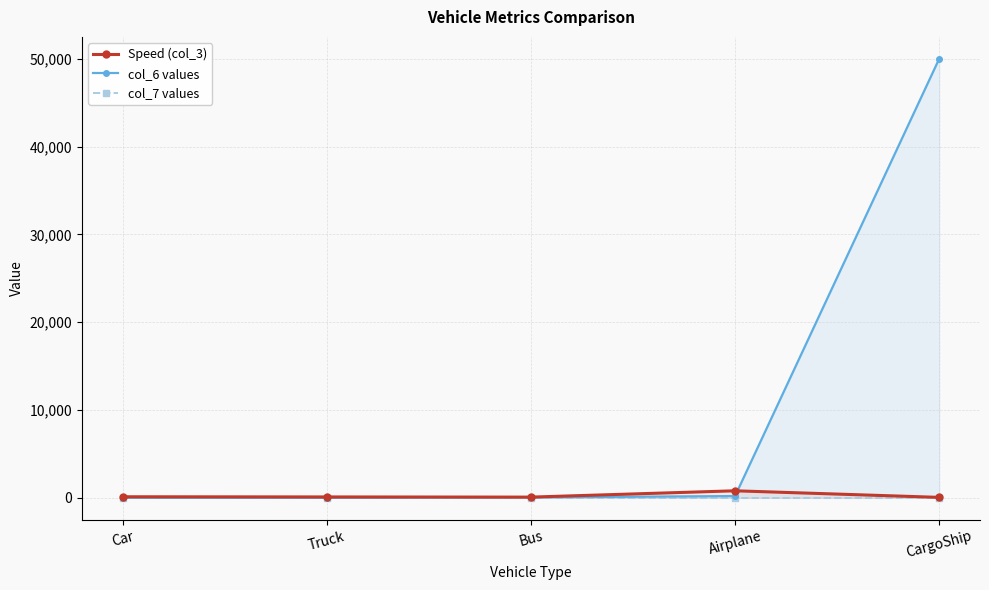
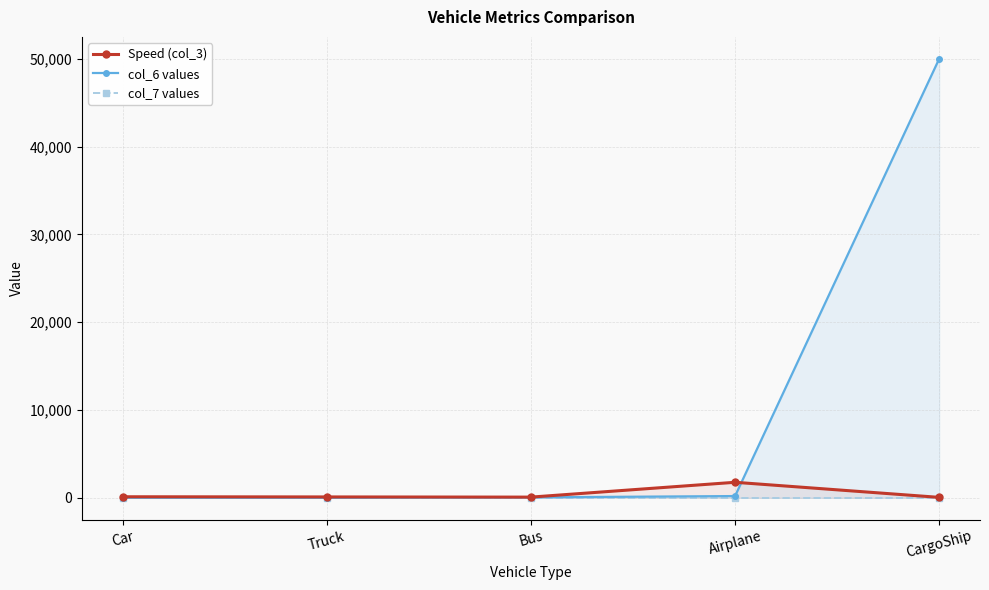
Speed (col_3), Airplane: 1,000 -> 2,000
